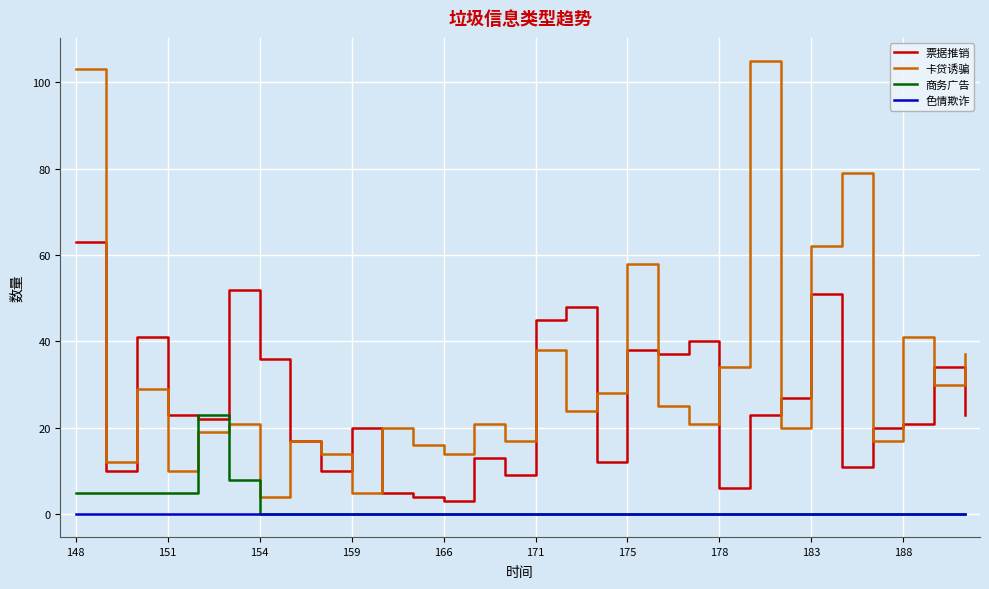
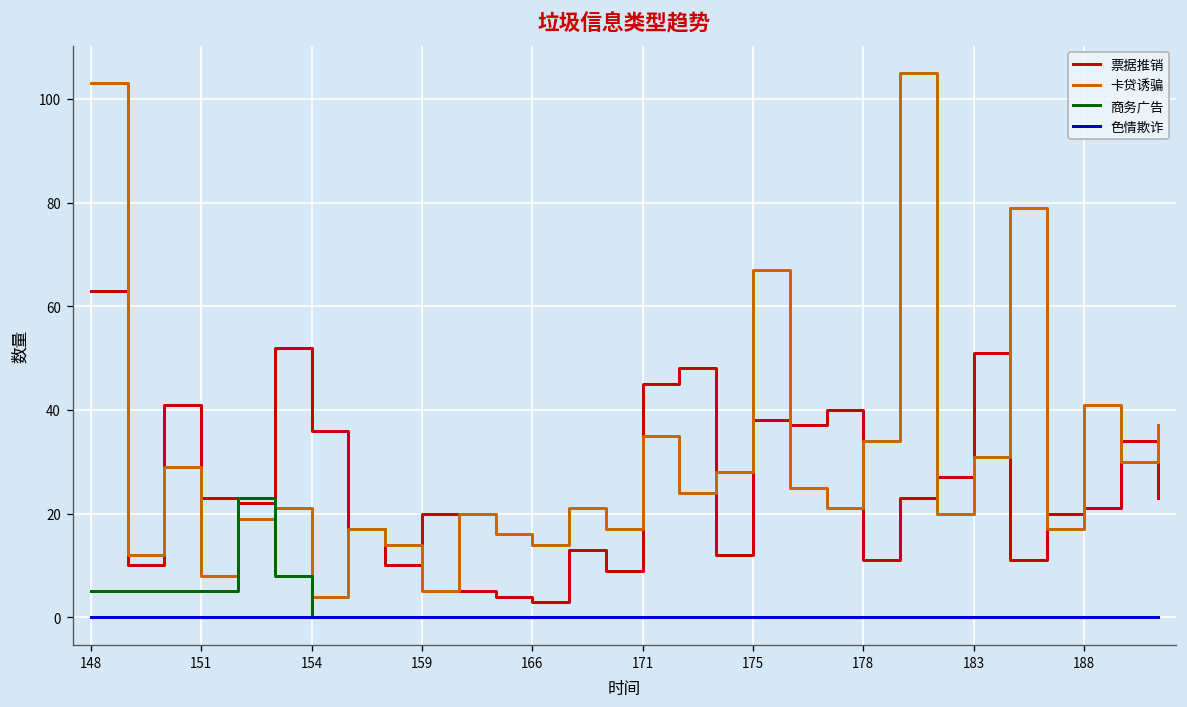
卡贷诱骗, 151: 10 -> 8
卡贷诱骗, 171: 38 -> 35
卡贷诱骗, 175: 58 -> 67
票据推销, 178: 6 -> 11
卡贷诱骗, 183: 62 -> 31
